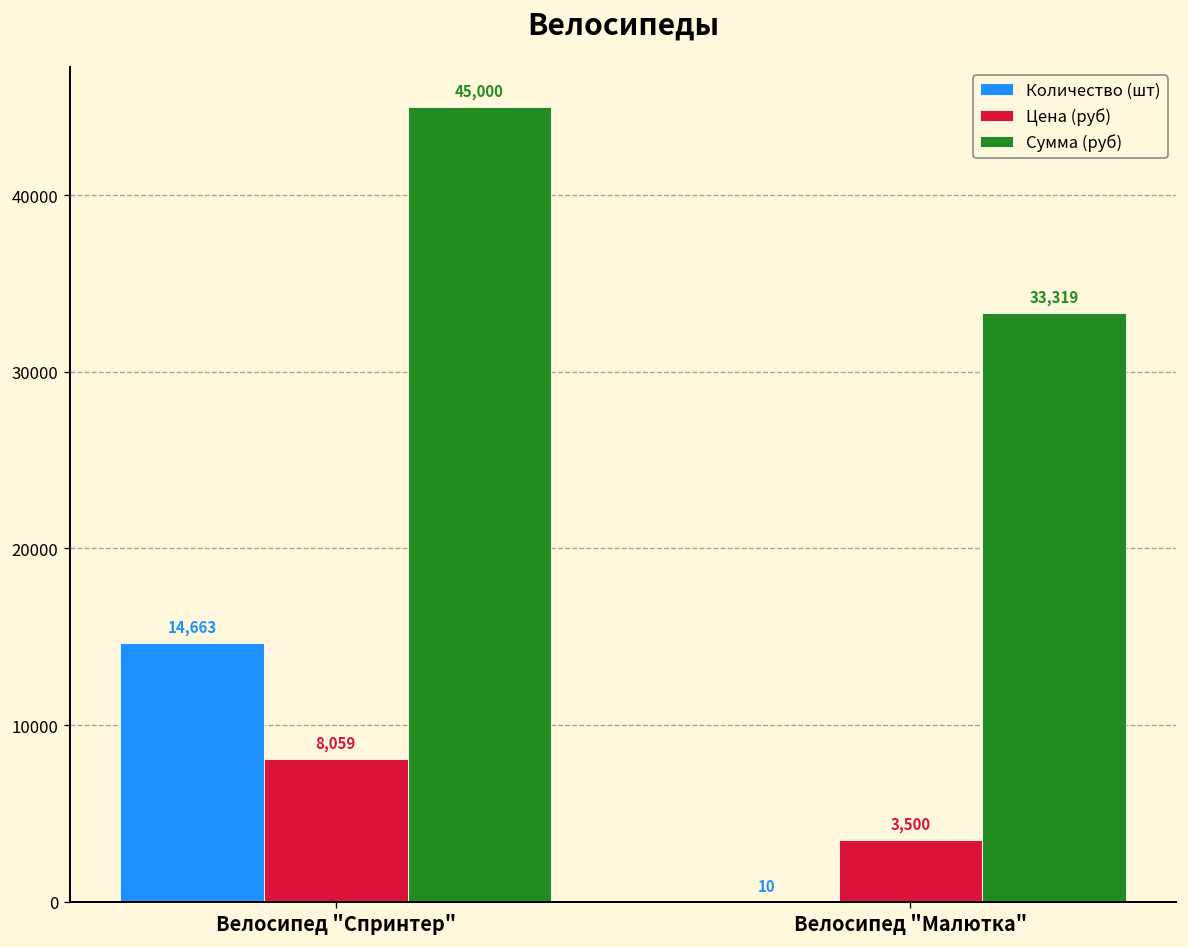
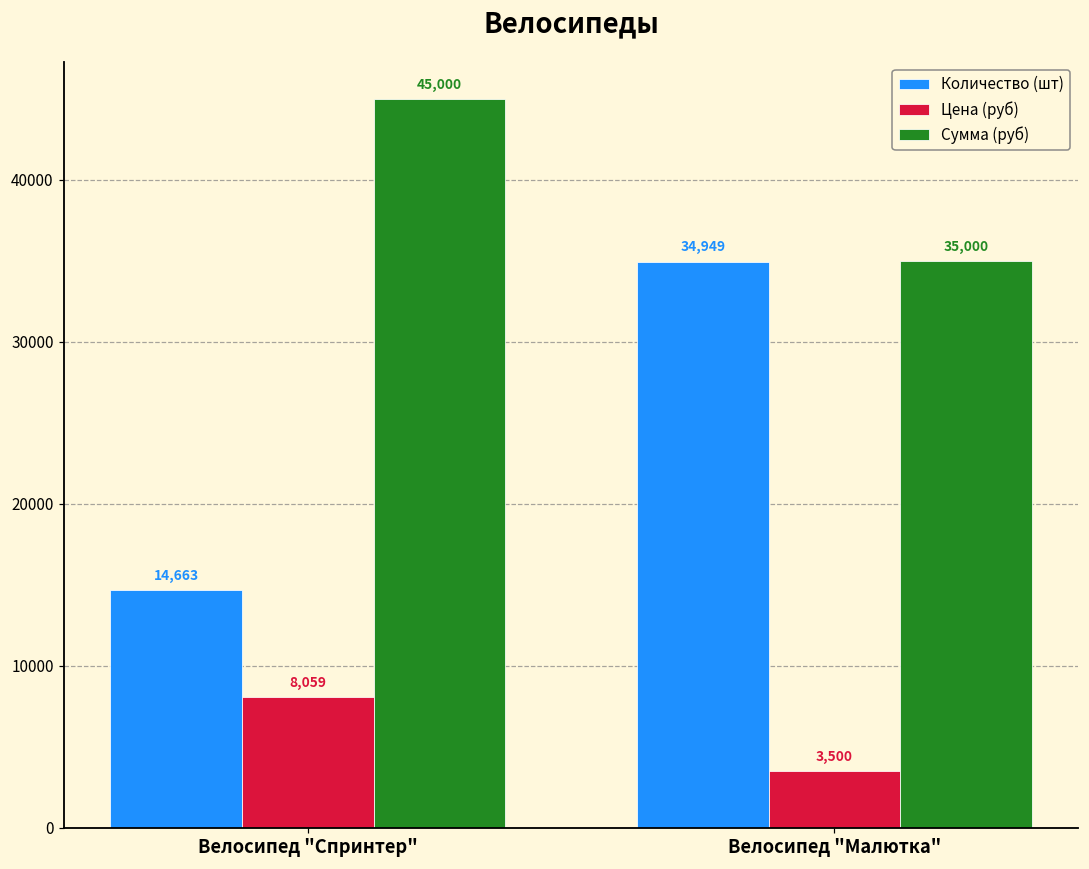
Количество (шт), Велосипед "Малютка": 10 -> 34,949
Сумма (руб), Велосипед "Малютка": 33,319 -> 35,000
